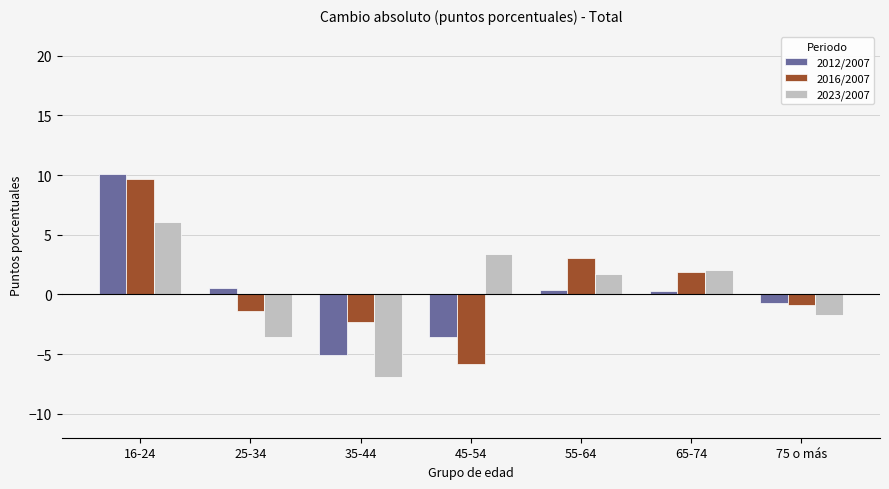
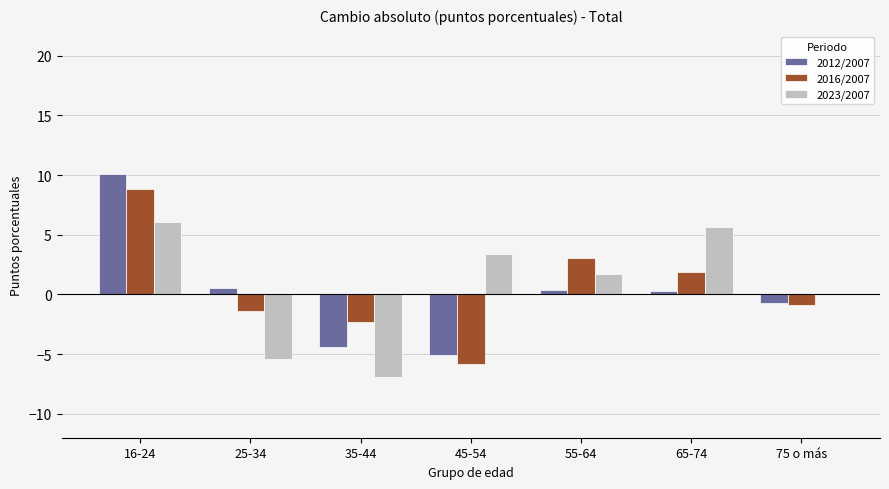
2016/2007, 16-24: 9.6 -> 8.8
2023/2007, 25-34: -3.6 -> -5.4
2012/2007, 35-44: -5.0 -> -4.4
2012/2007, 45-54: -3.5 -> -5.0
2023/2007, 65-74: 2.0 -> 5.6
2023/2007, 75 o más: -1.7 -> 0.0
